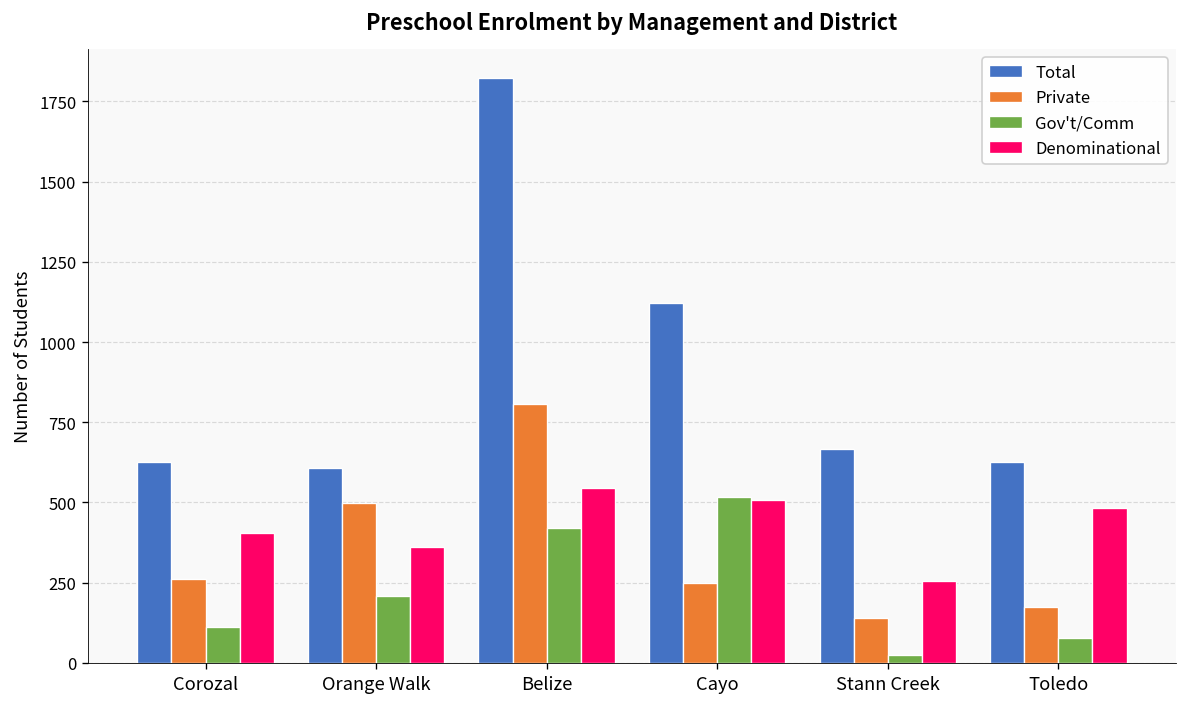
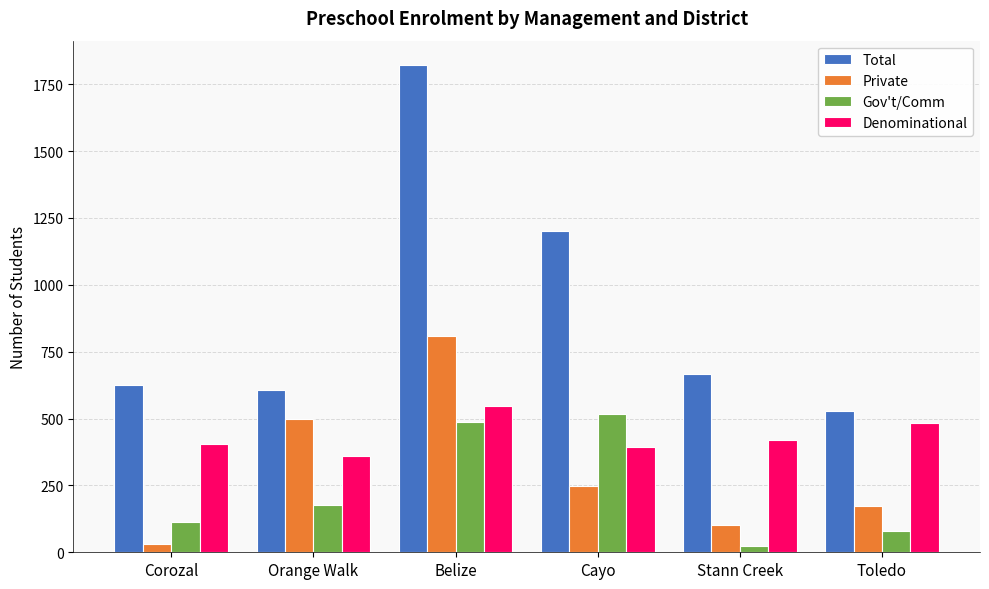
Private, Corozal: 260 -> 30
Gov't/Comm, Orange Walk: 210 -> 180
Gov't/Comm, Belize: 420 -> 490
Total, Cayo: 1120 -> 1200
Denominational, Cayo: 510 -> 400
Private, Stann Creek: 140 -> 100
Denominational, Stann Creek: 250 -> 420
Total, Toledo: 630 -> 530
